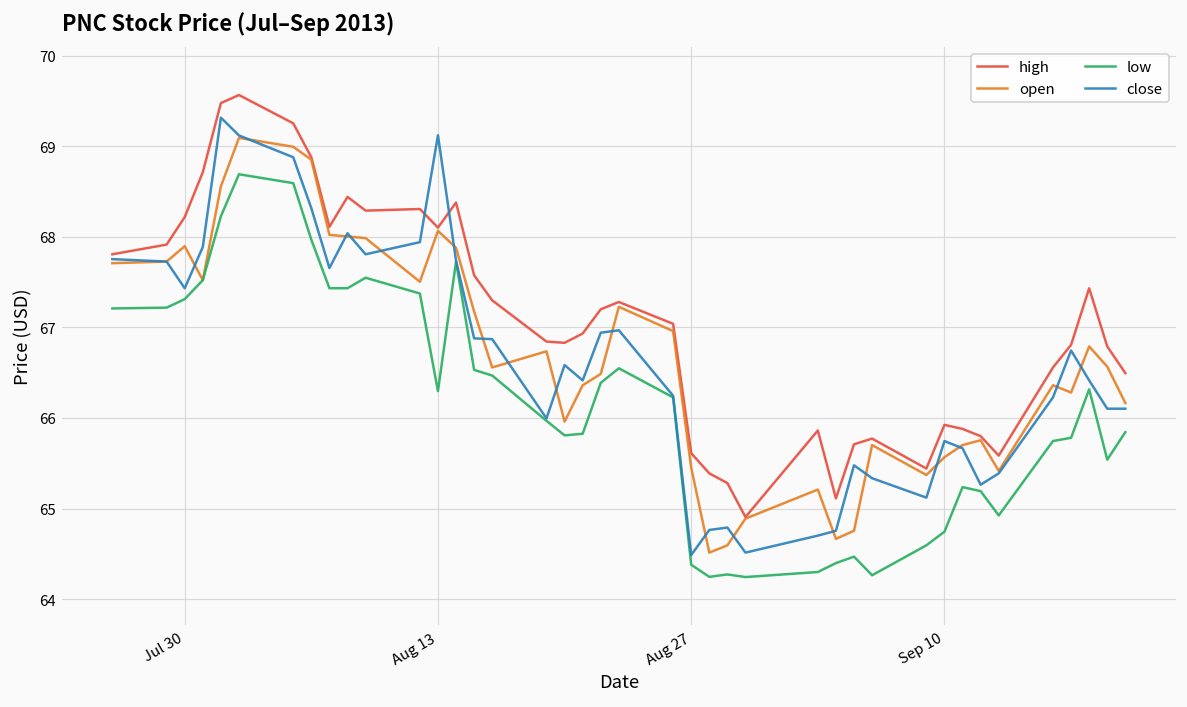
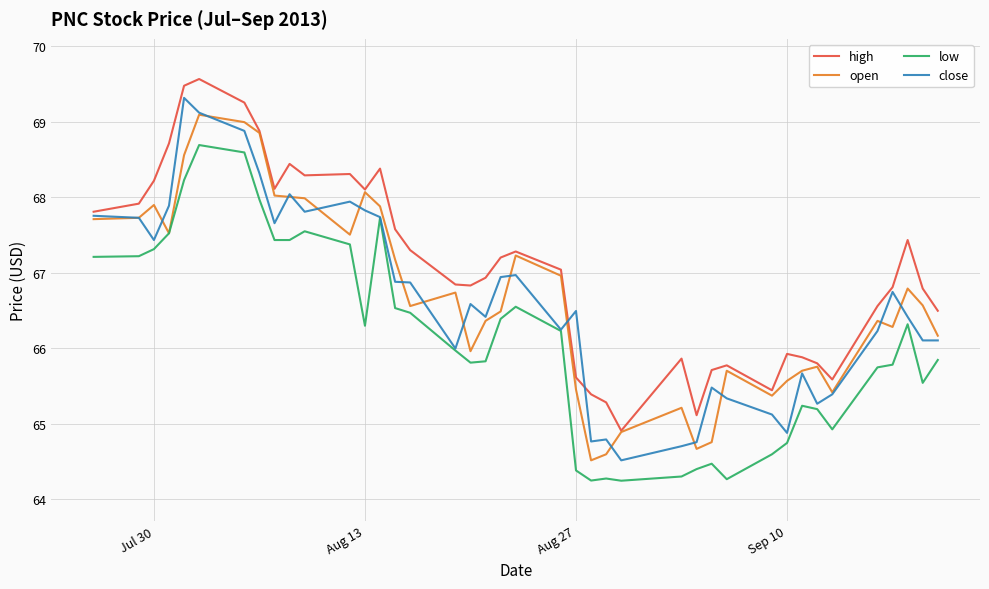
close, Aug 13: 69.1 -> 67.8
close, Aug 27: 64.5 -> 66.5
close, Sep 10: 65.7 -> 64.9
